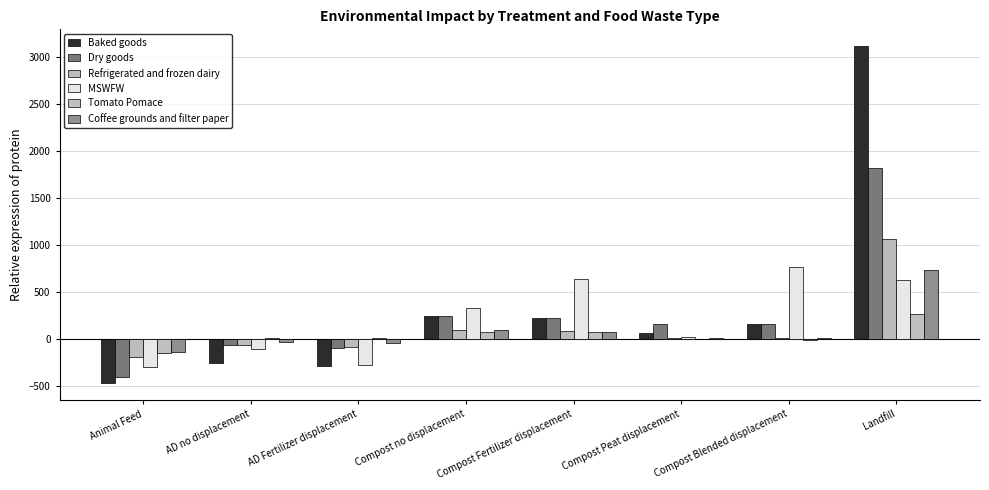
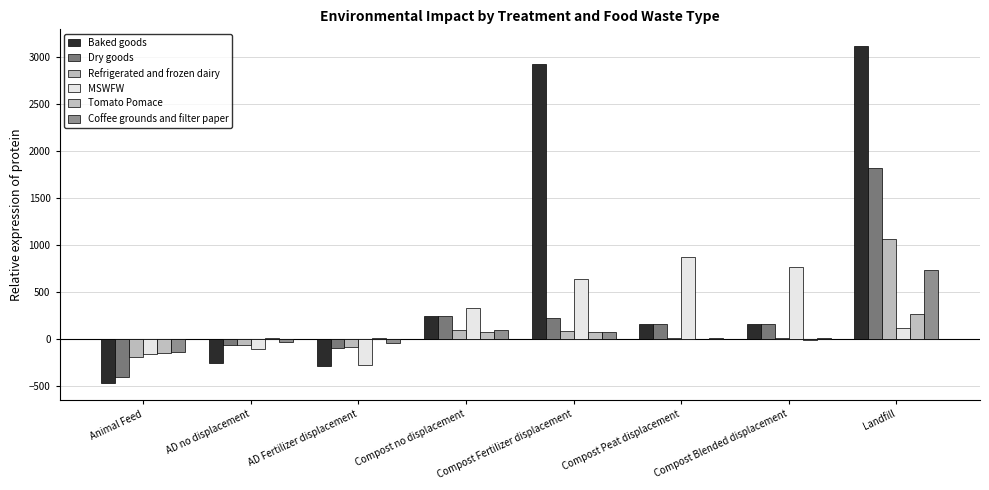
MSWFW, Animal Feed: -300 -> -200
Baked goods, Compost Fertilizer displacement: 200 -> 2900
Baked goods, Compost Peat displacement: 100 -> 200
MSWFW, Compost Peat displacement: 0 -> 900
MSWFW, Landfill: 600 -> 100
